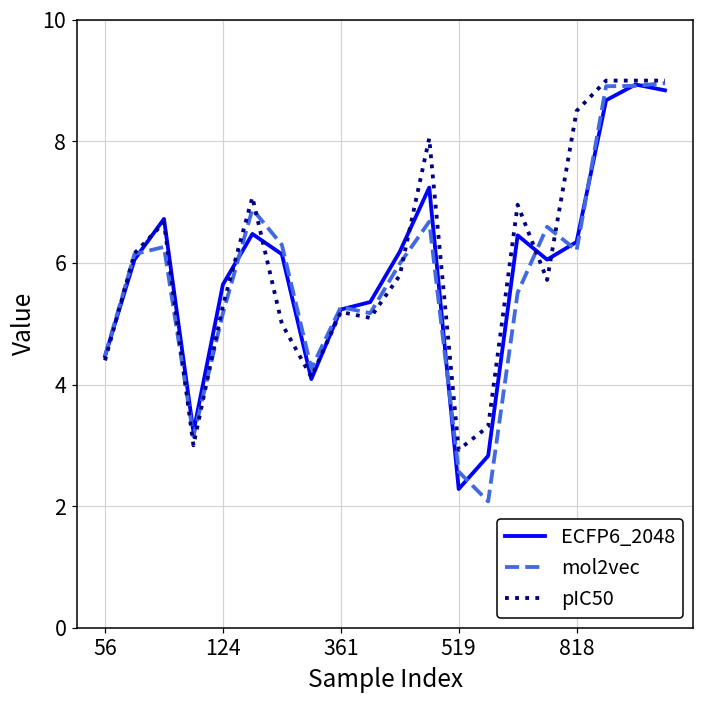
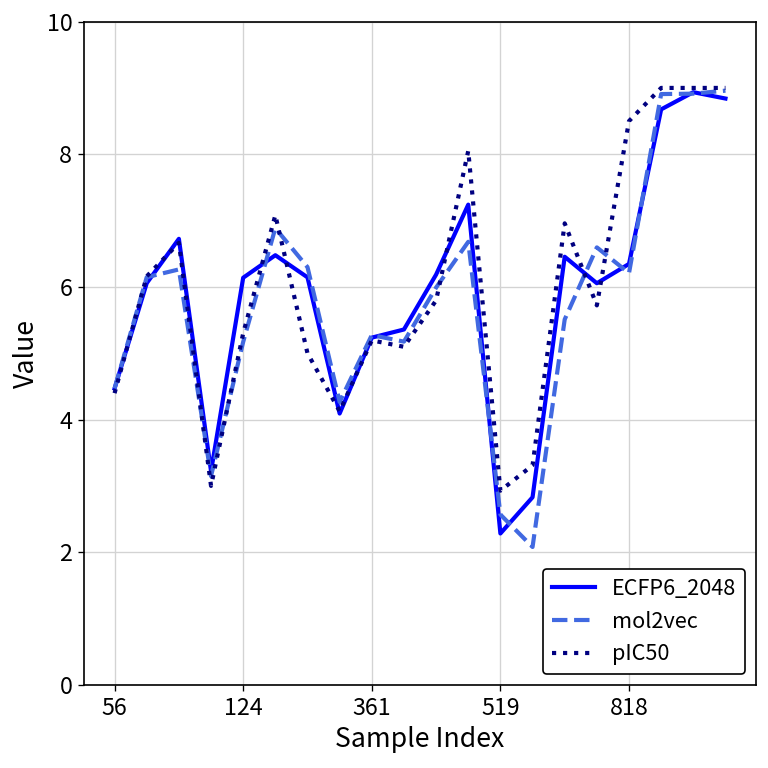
ECFP6_2048, 124: 5.6 -> 6.1
